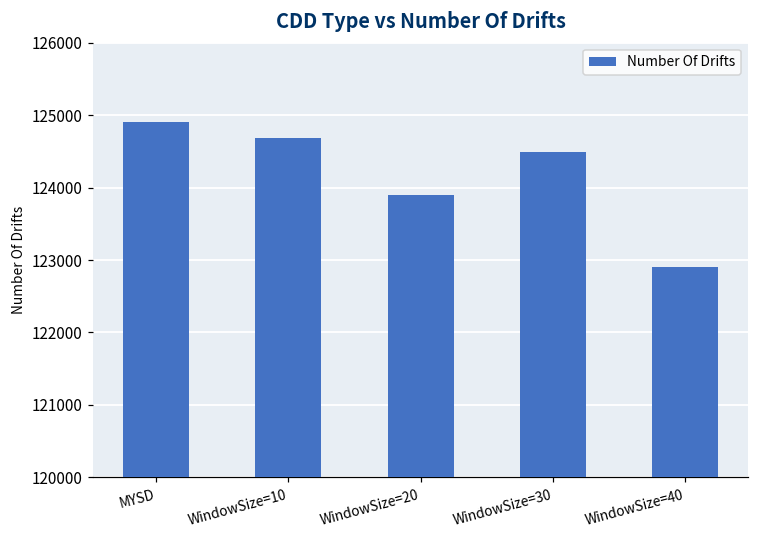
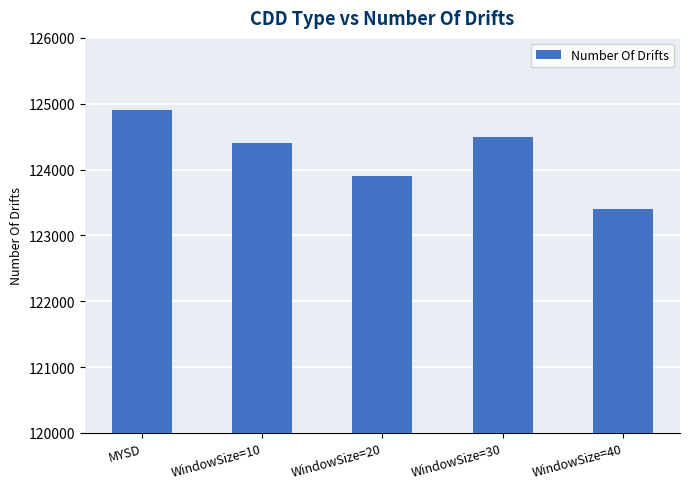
WindowSize=10: 124700 -> 124400
WindowSize=40: 122900 -> 123400
